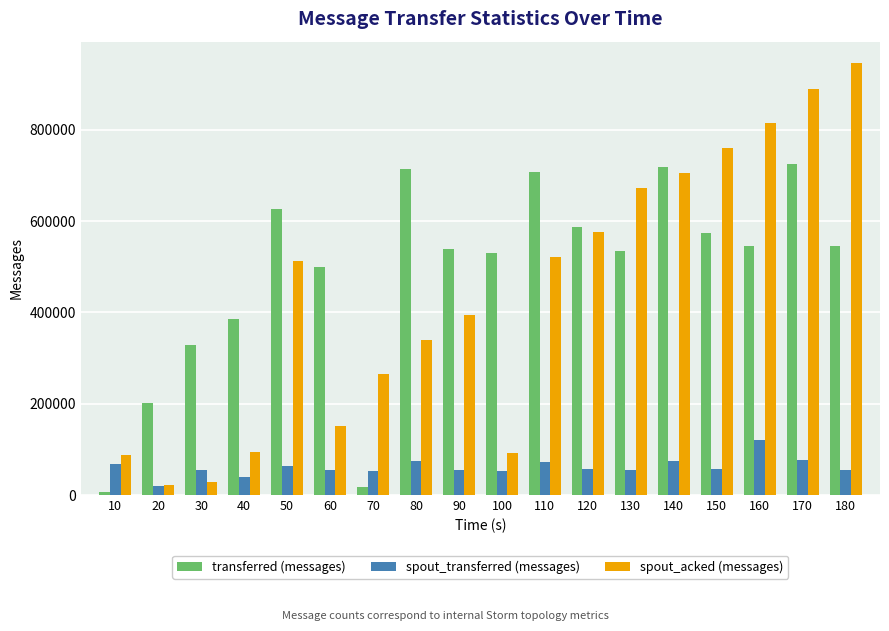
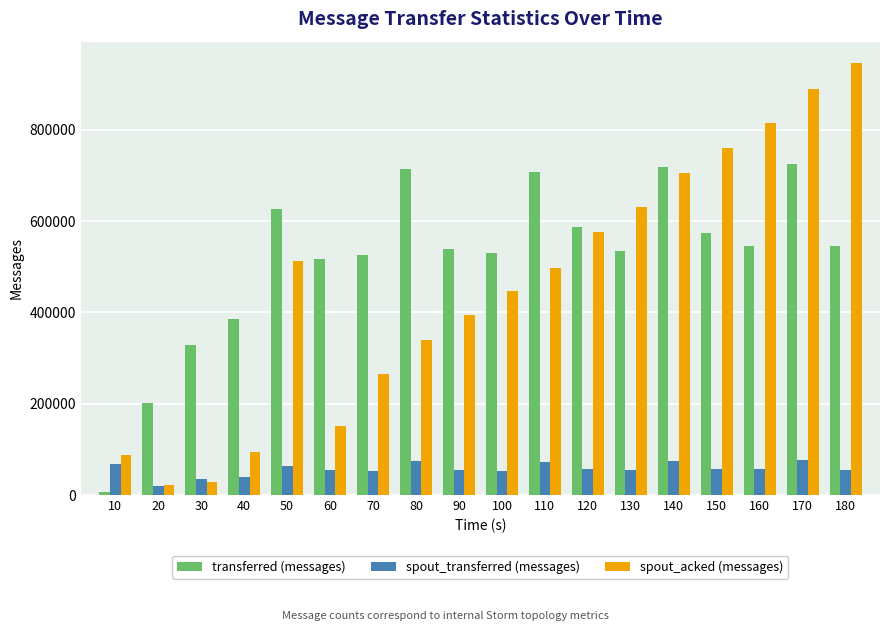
spout_transferred (messages), 30: 50000 -> 30000
transferred (messages), 60: 500000 -> 520000
transferred (messages), 70: 20000 -> 530000
spout_acked (messages), 100: 90000 -> 450000
spout_acked (messages), 110: 520000 -> 500000
spout_acked (messages), 130: 670000 -> 630000
spout_transferred (messages), 160: 120000 -> 60000
